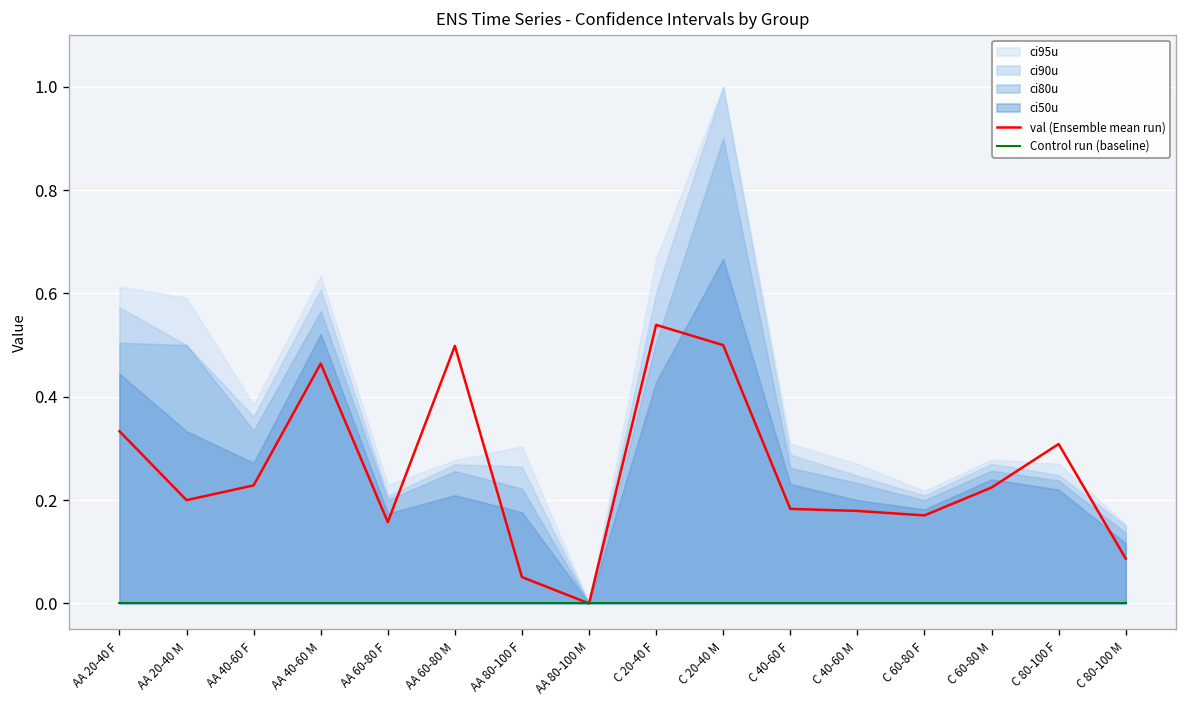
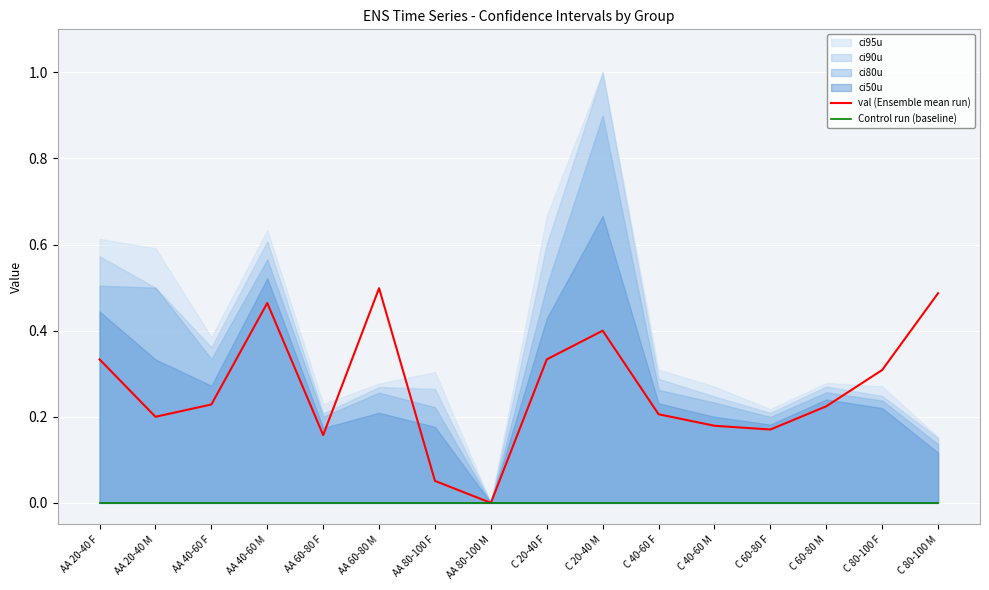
val (Ensemble mean run), C 20-40 F: 0.54 -> 0.33
val (Ensemble mean run), C 20-40 M: 0.5 -> 0.4
val (Ensemble mean run), C 40-60 F: 0.18 -> 0.21
val (Ensemble mean run), C 80-100 M: 0.09 -> 0.49
